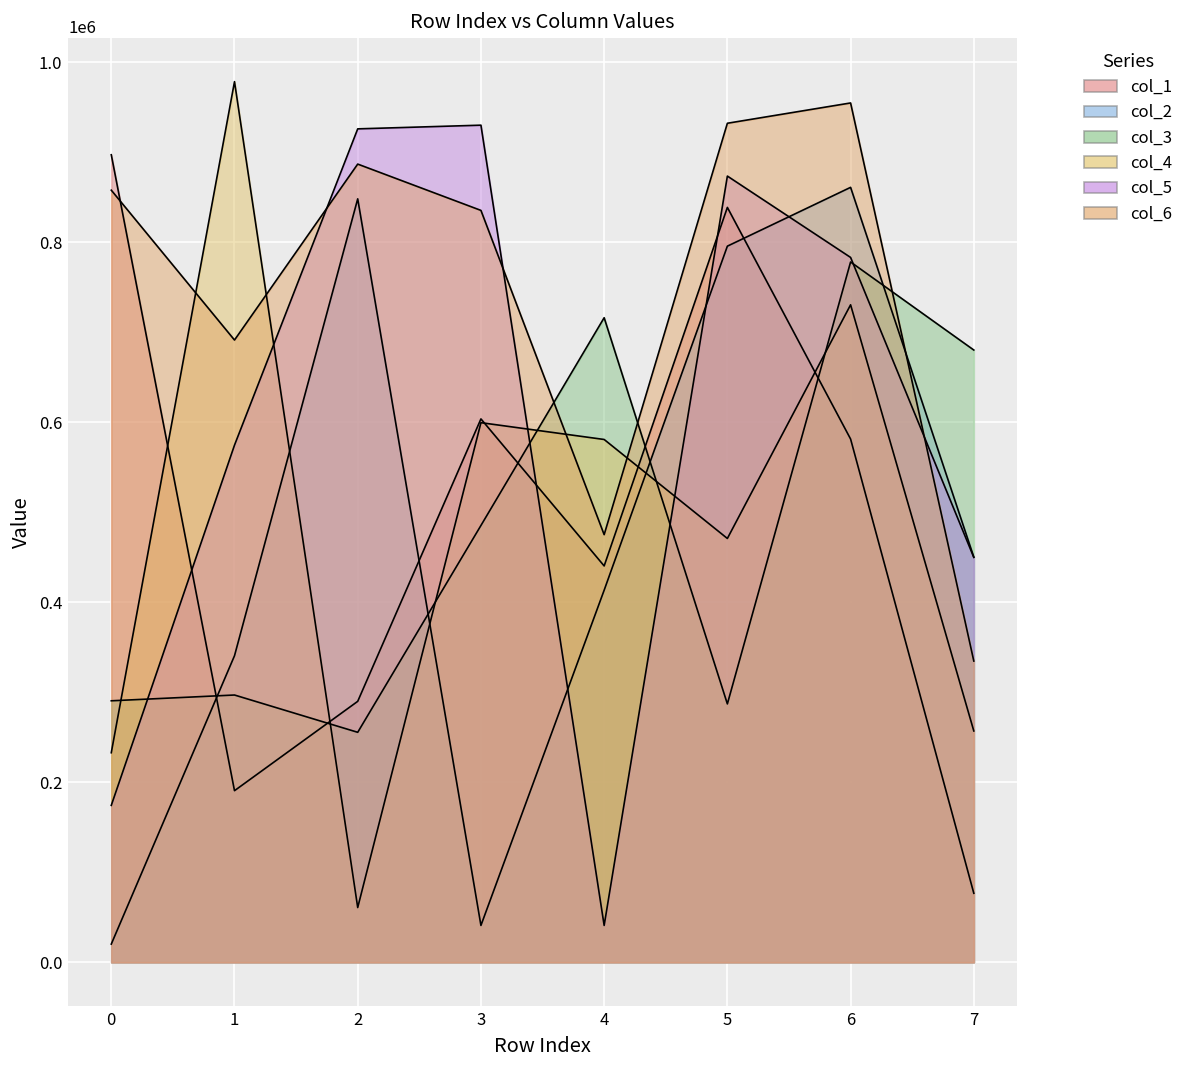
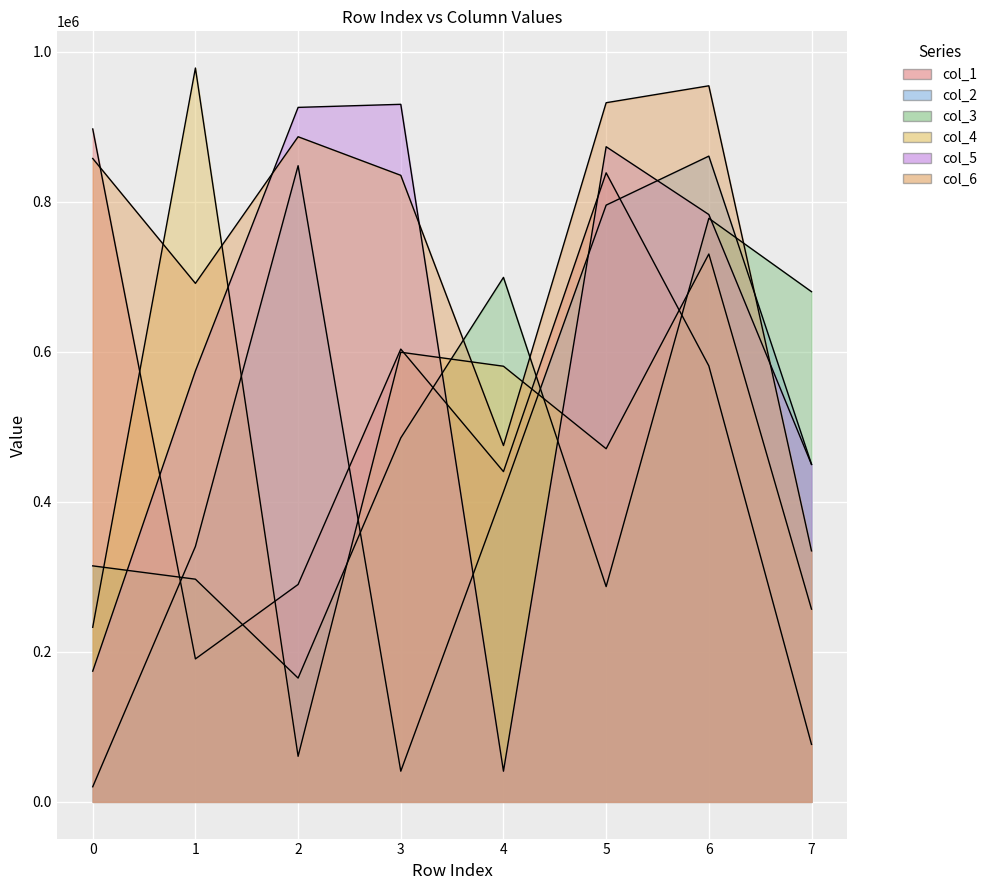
col_3, 0: 290000 -> 310000
col_3, 2: 260000 -> 170000
col_3, 4: 720000 -> 700000
